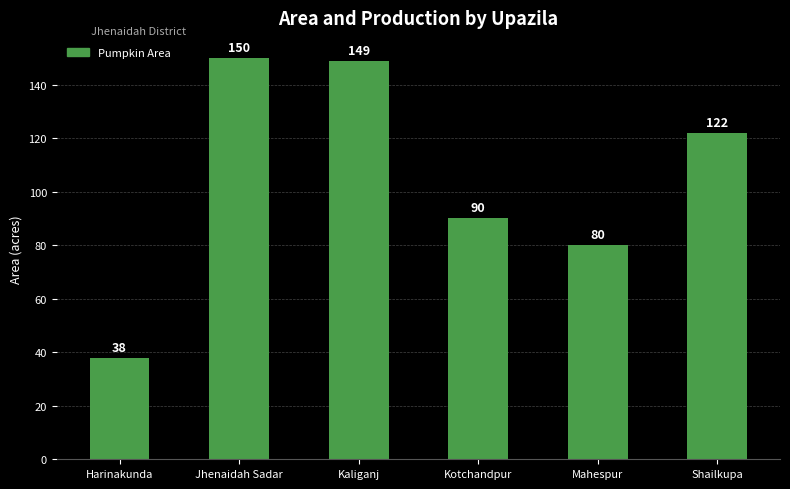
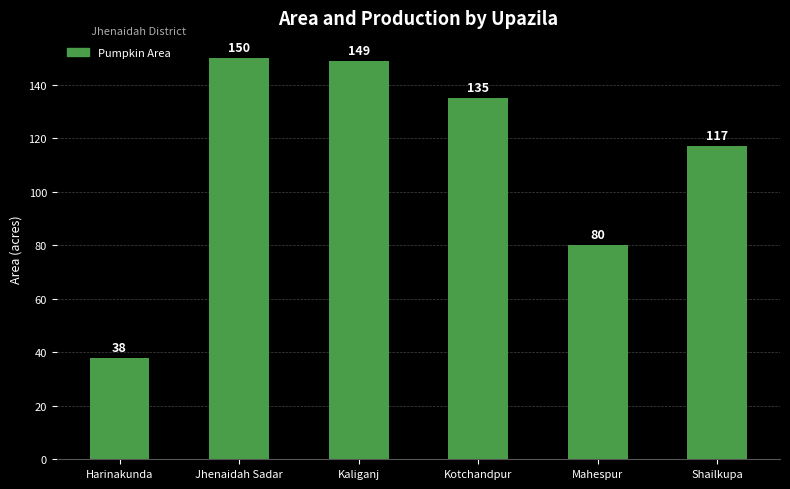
Kotchandpur: 90 -> 135
Shailkupa: 122 -> 117
